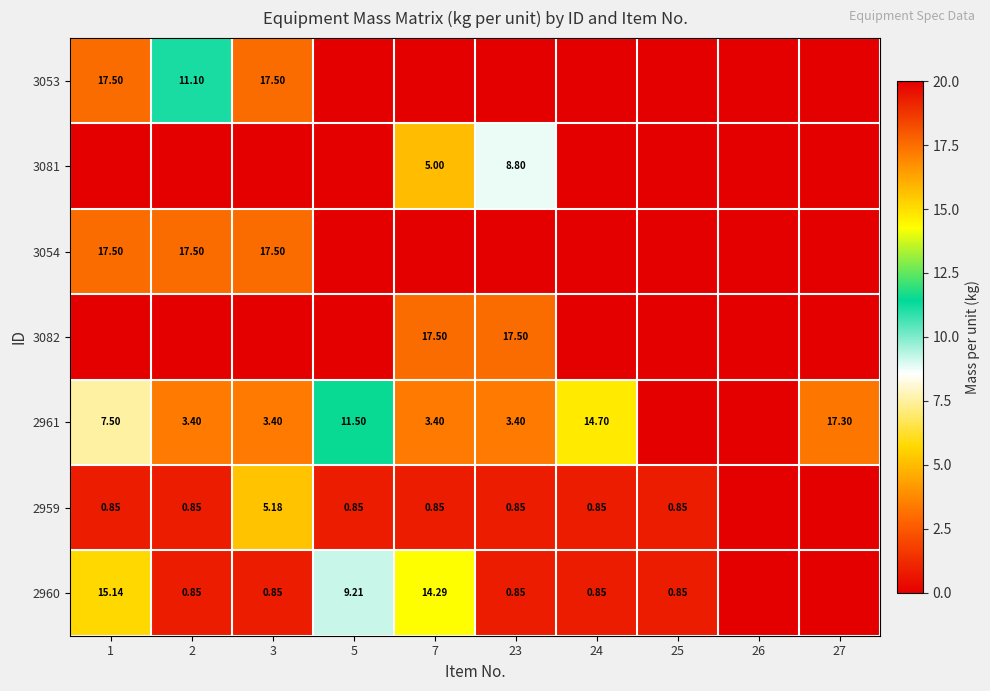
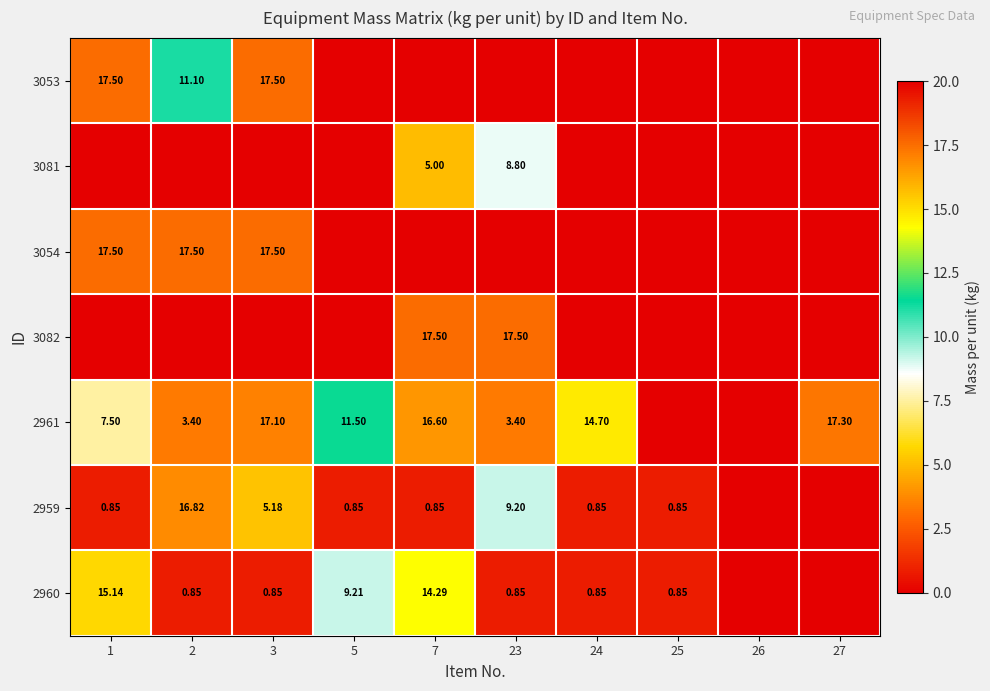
2961, 3: 3.40 -> 17.10
2961, 7: 3.40 -> 16.60
2959, 2: 0.85 -> 16.82
2959, 23: 0.85 -> 9.20
